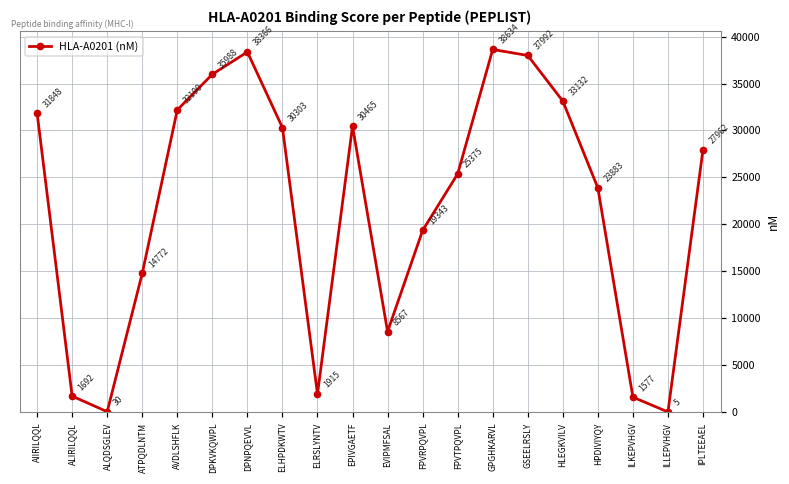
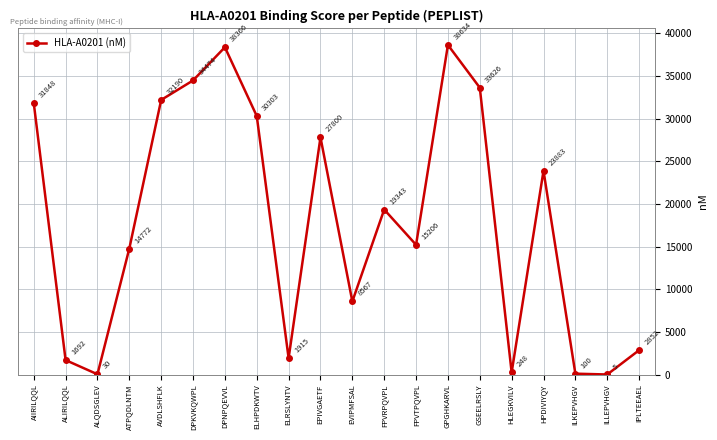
DPKVKQWPL: 35988 -> 34474
EPIVGAETF: 30465 -> 27800
FPVTPQVPL: 25375 -> 15206
GSEELRSLY: 37992 -> 33626
HLEGKVILV: 33132 -> 248
ILKEPVHGV: 1577 -> 100
IPLTEEAEL: 27962 -> 2852
